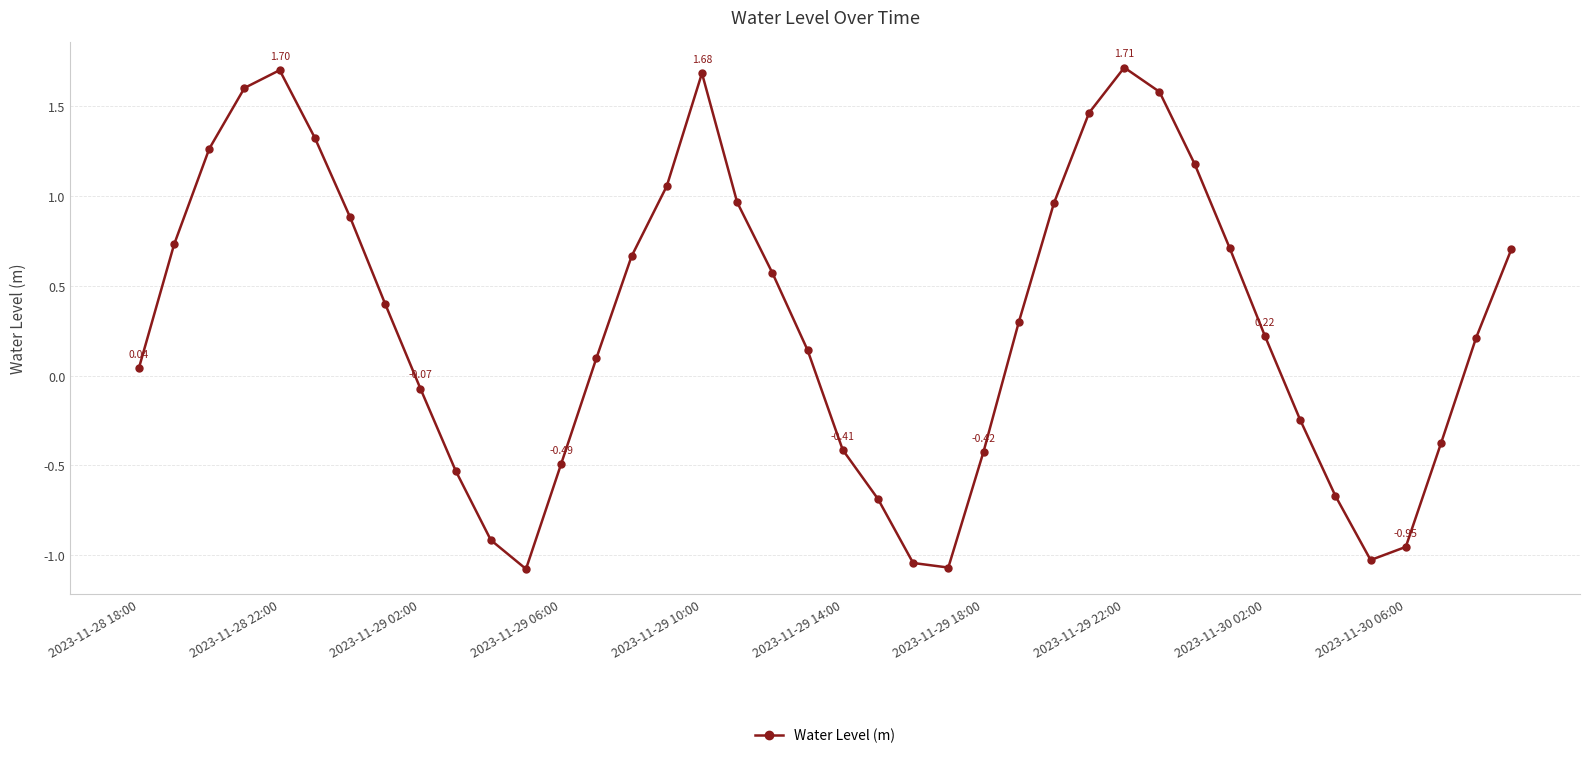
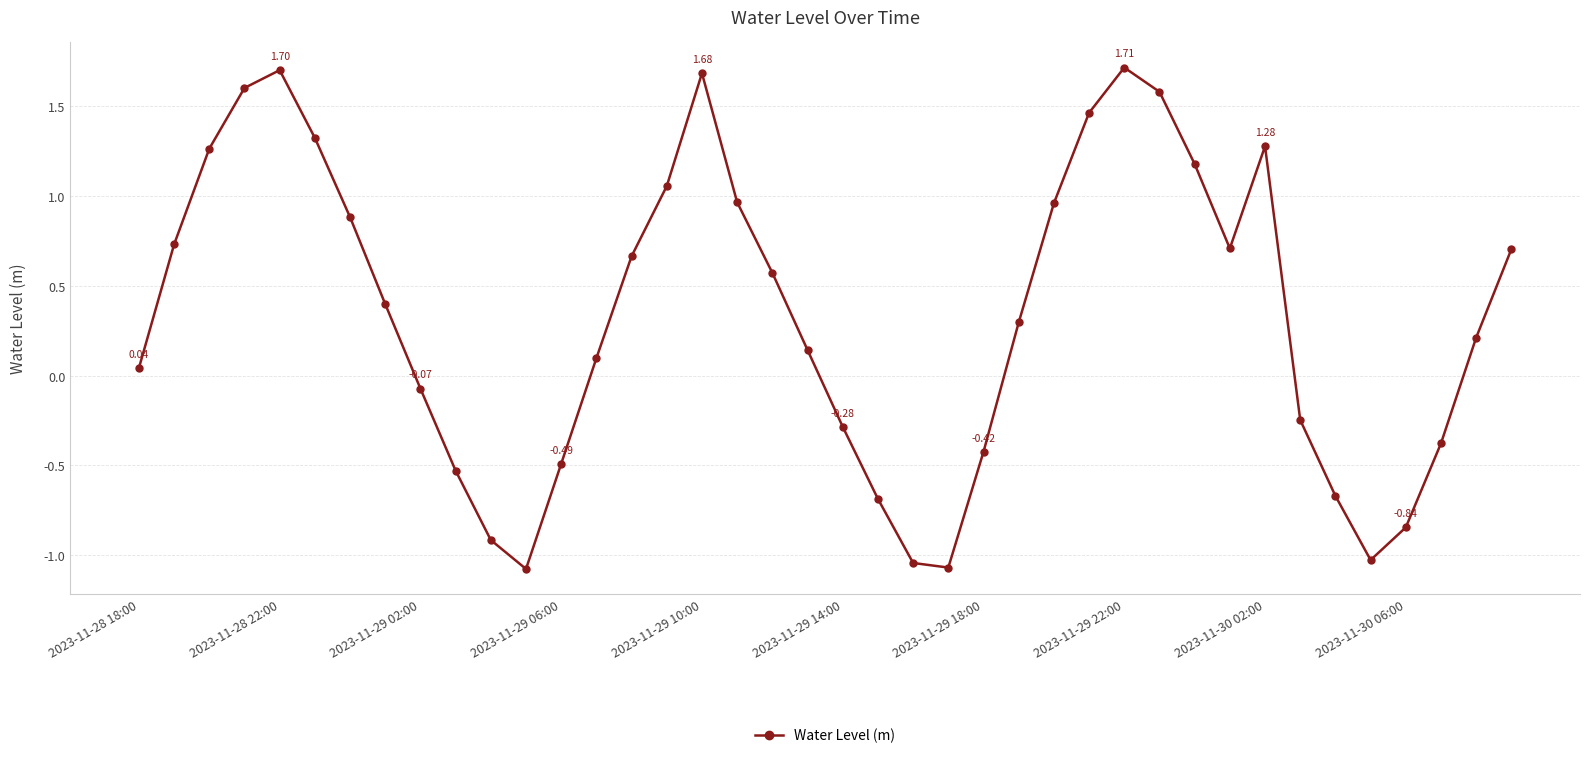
2023-11-29 14:00: -0.41 -> -0.28
2023-11-30 02:00: 0.22 -> 1.28
2023-11-30 06:00: -0.95 -> -0.84
